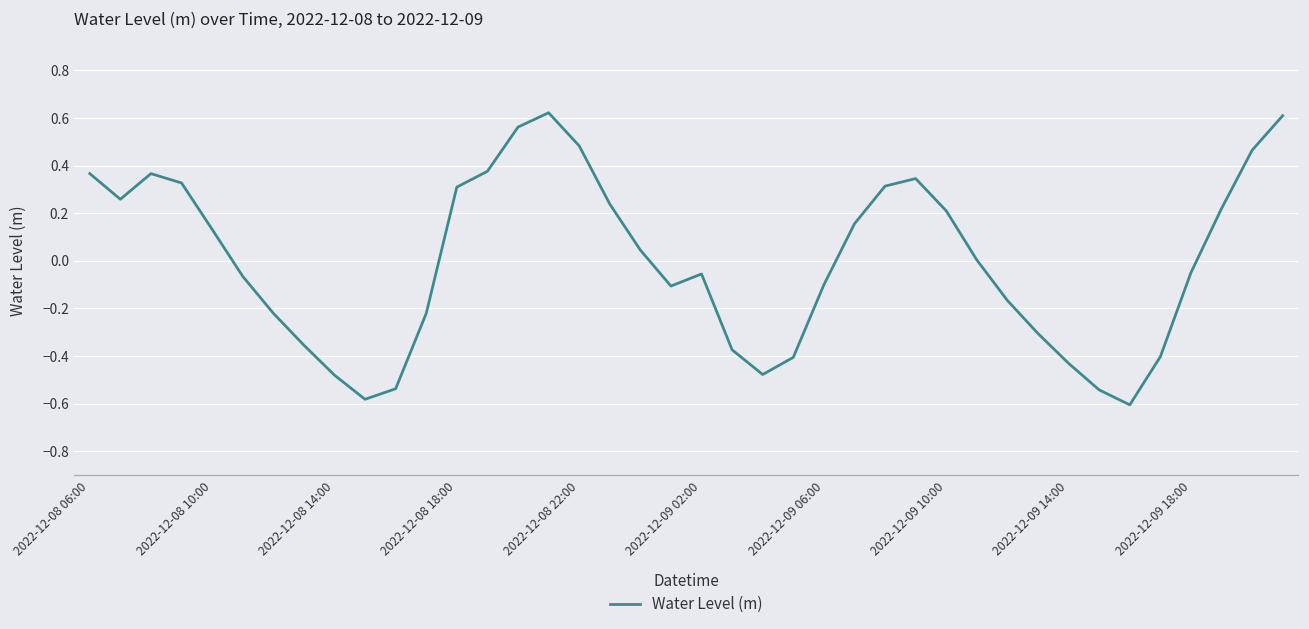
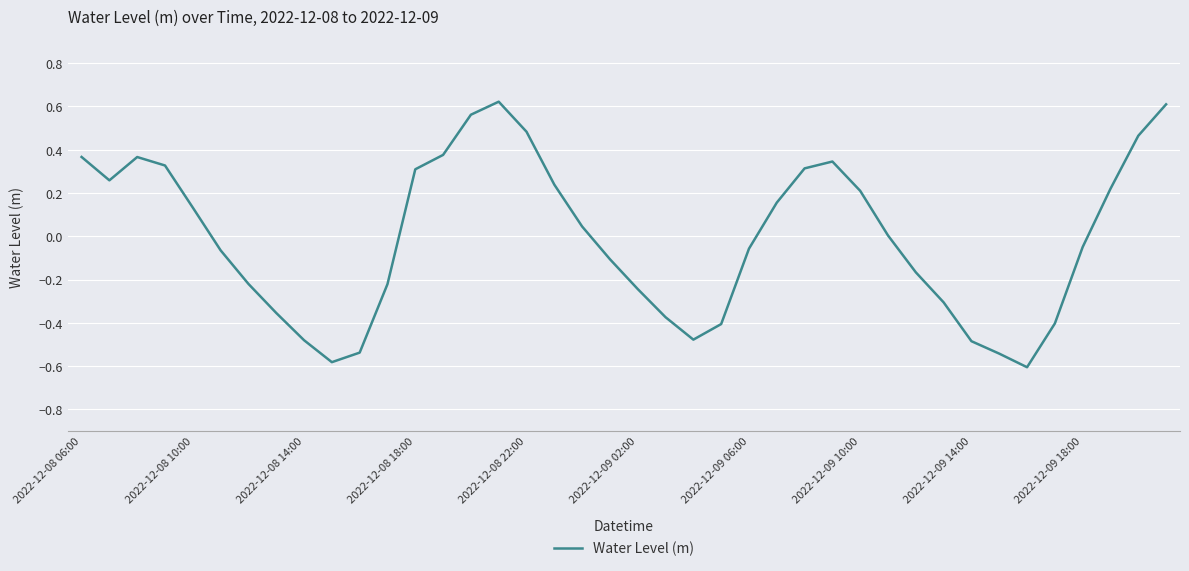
2022-12-09 02:00: -0.06 -> -0.24
2022-12-09 06:00: -0.10 -> -0.06
2022-12-09 14:00: -0.43 -> -0.48
